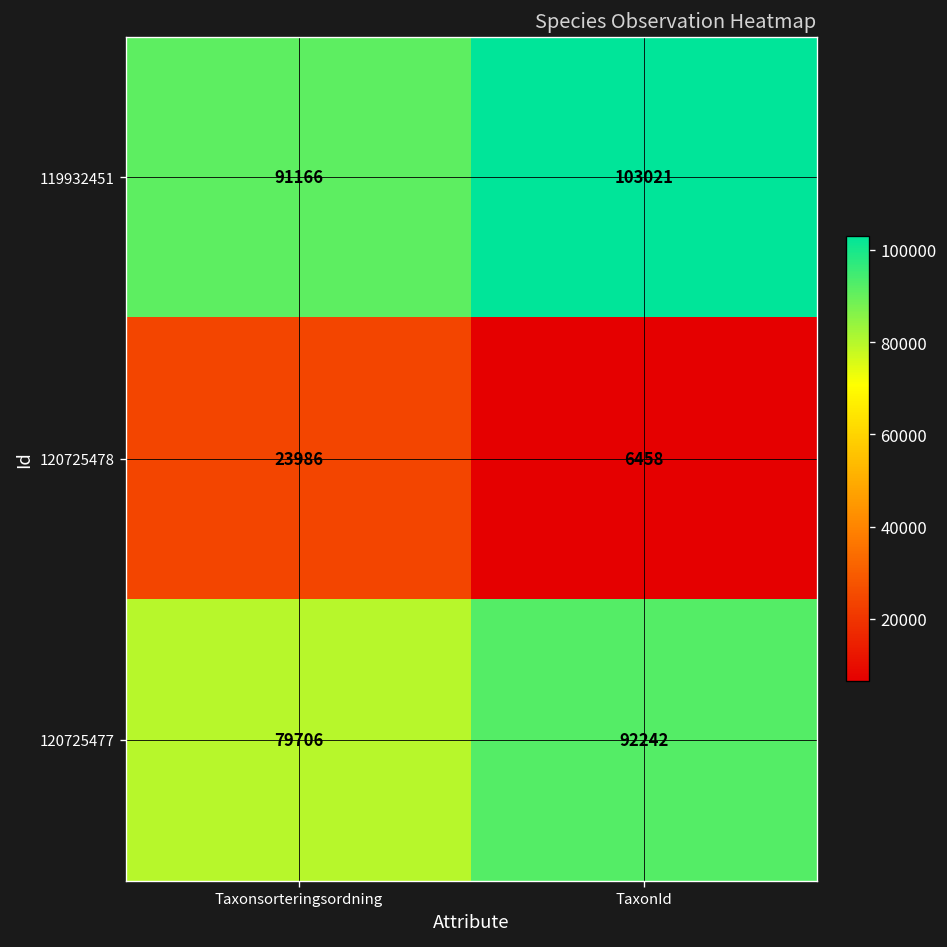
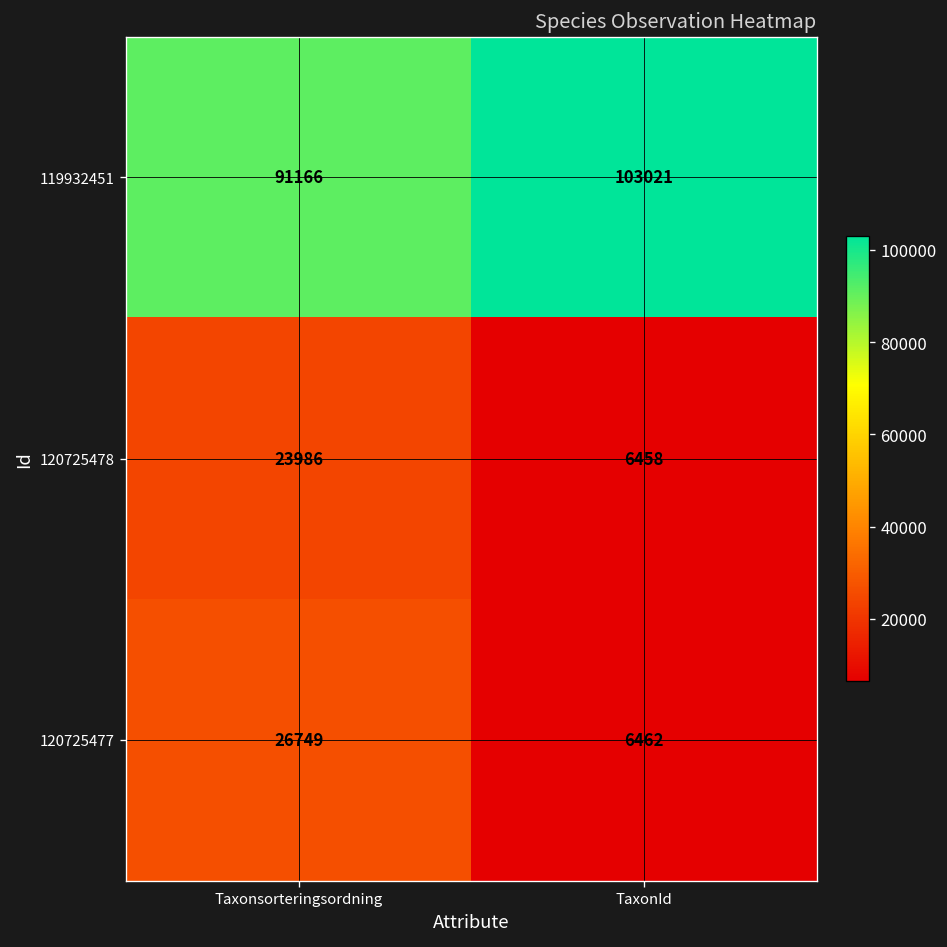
120725477, Taxonsorteringsordning: 79706 -> 26749
120725477, TaxonId: 92242 -> 6462
